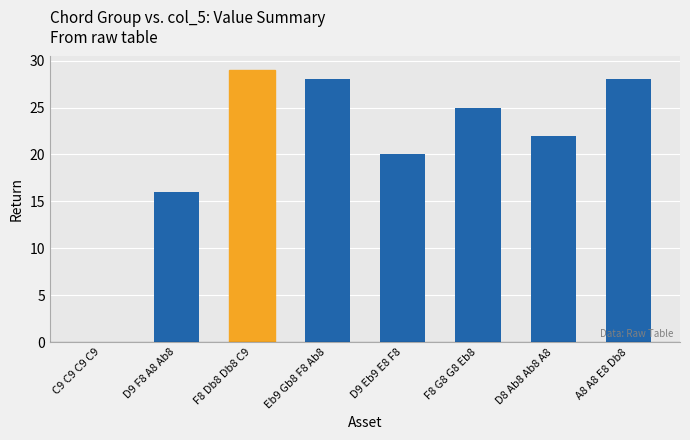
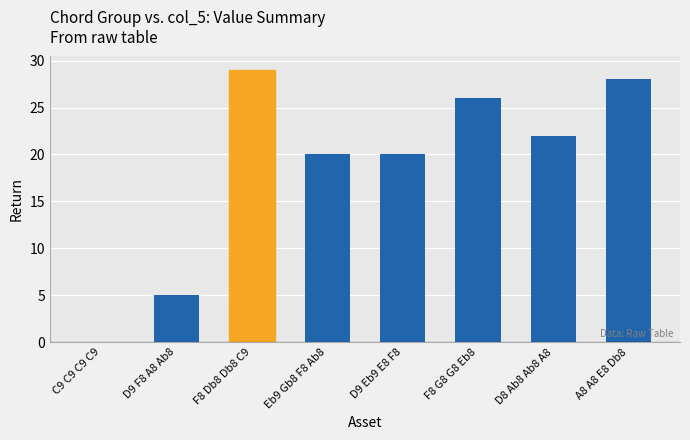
D9 F8 A8 Ab8: 16 -> 5
Eb9 Gb8 F8 Ab8: 28 -> 20
F8 G8 G8 Eb8: 25 -> 26
